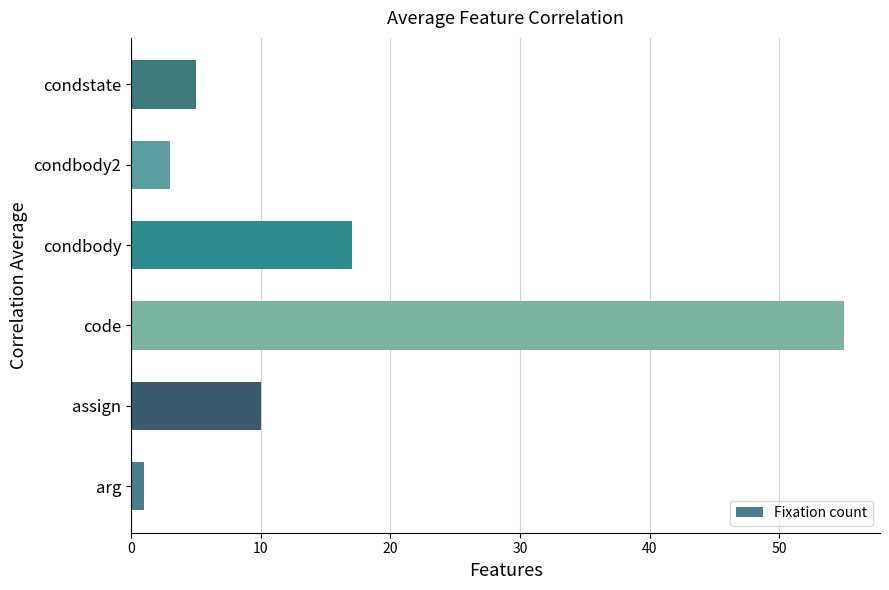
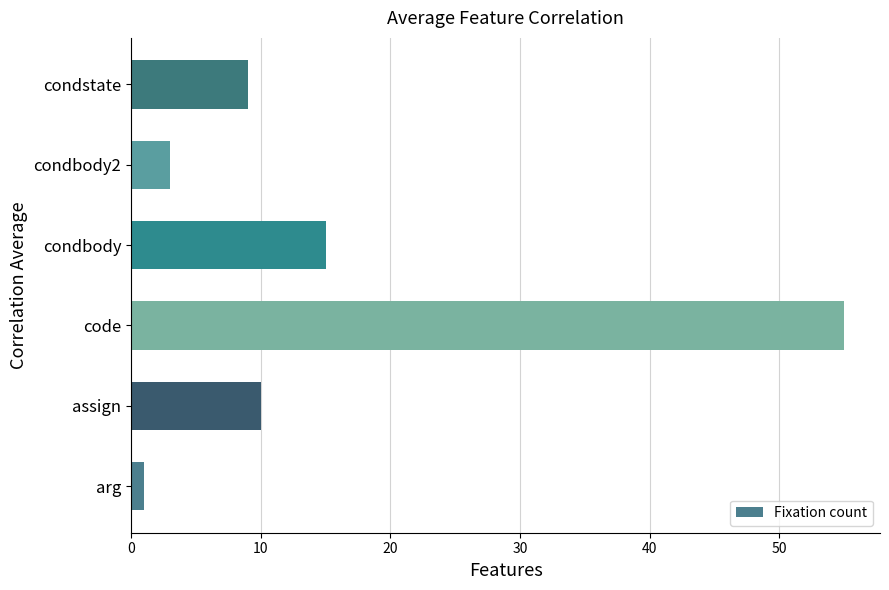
condstate: 5 -> 9
condbody: 17 -> 15
